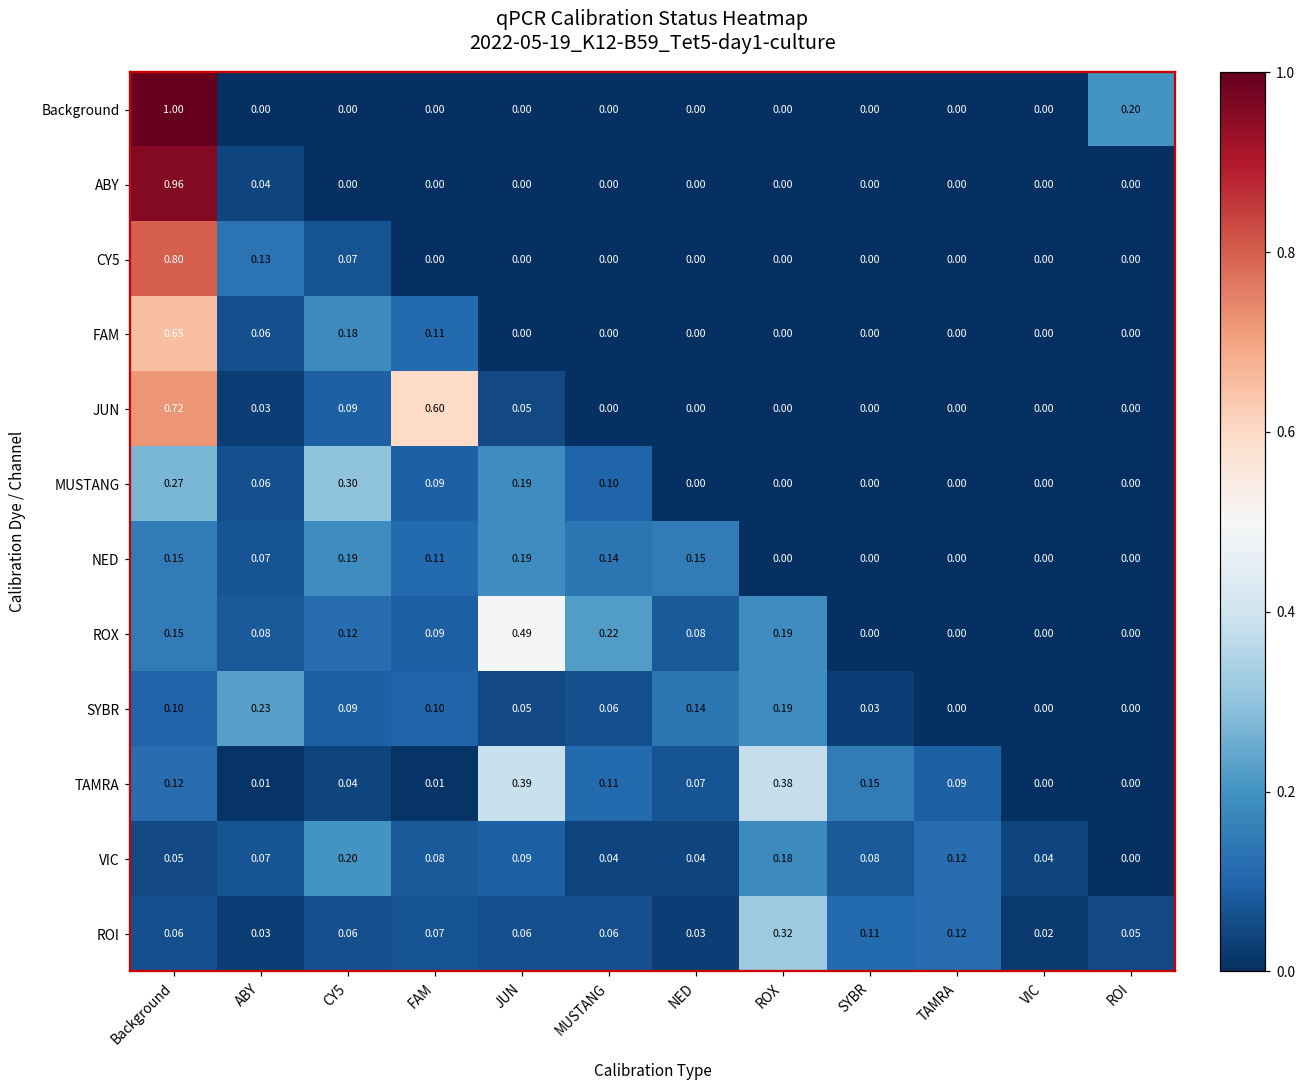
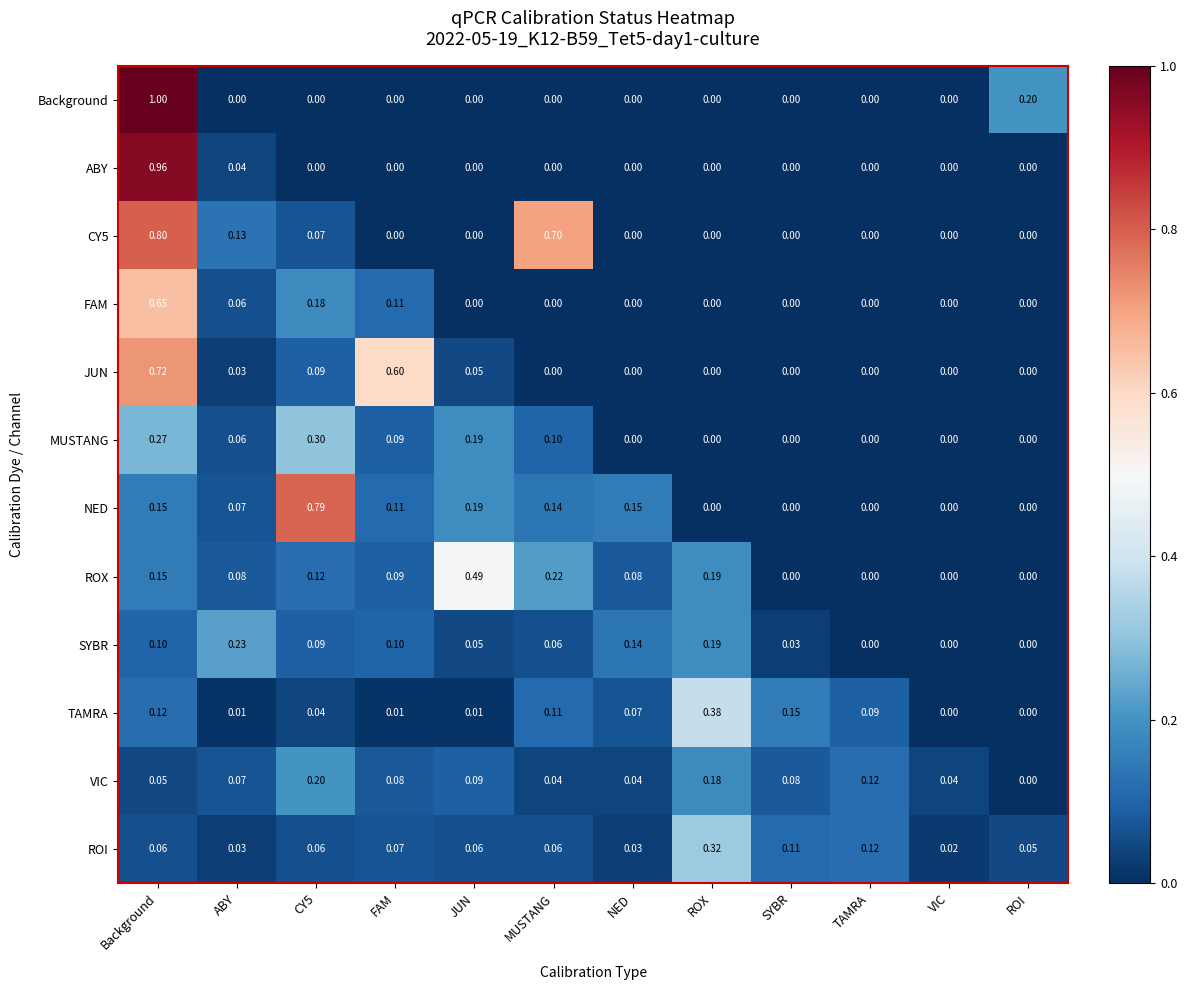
CY5, MUSTANG: 0.00 -> 0.70
NED, CY5: 0.19 -> 0.79
TAMRA, JUN: 0.39 -> 0.01
